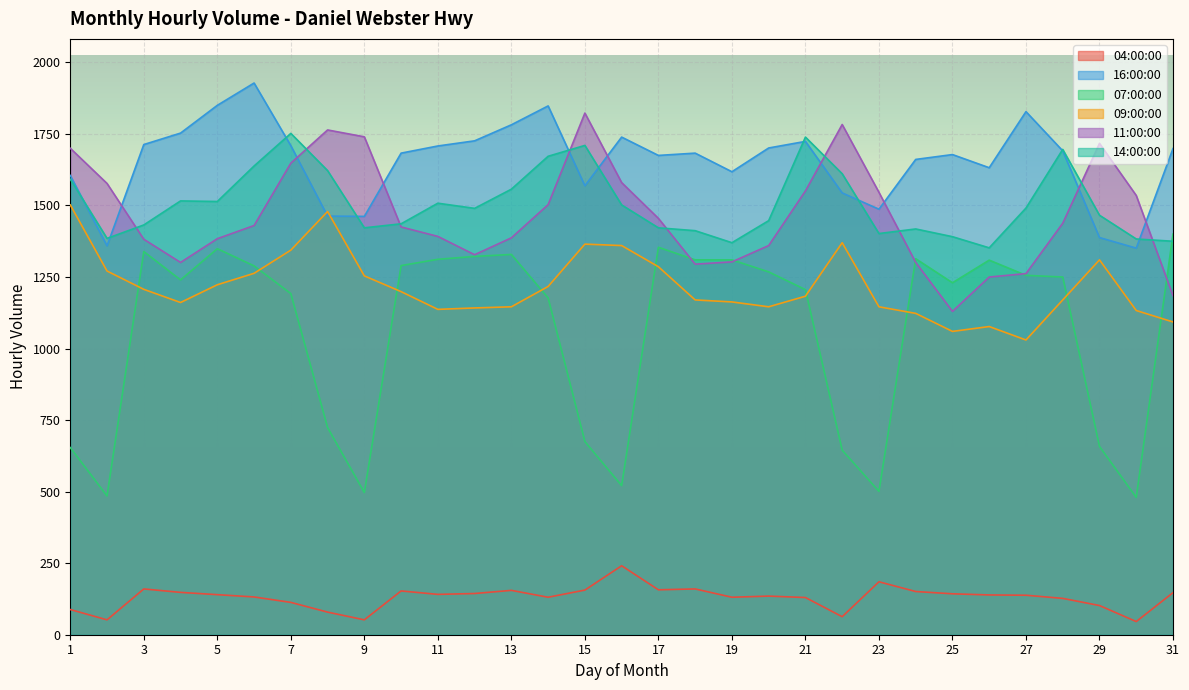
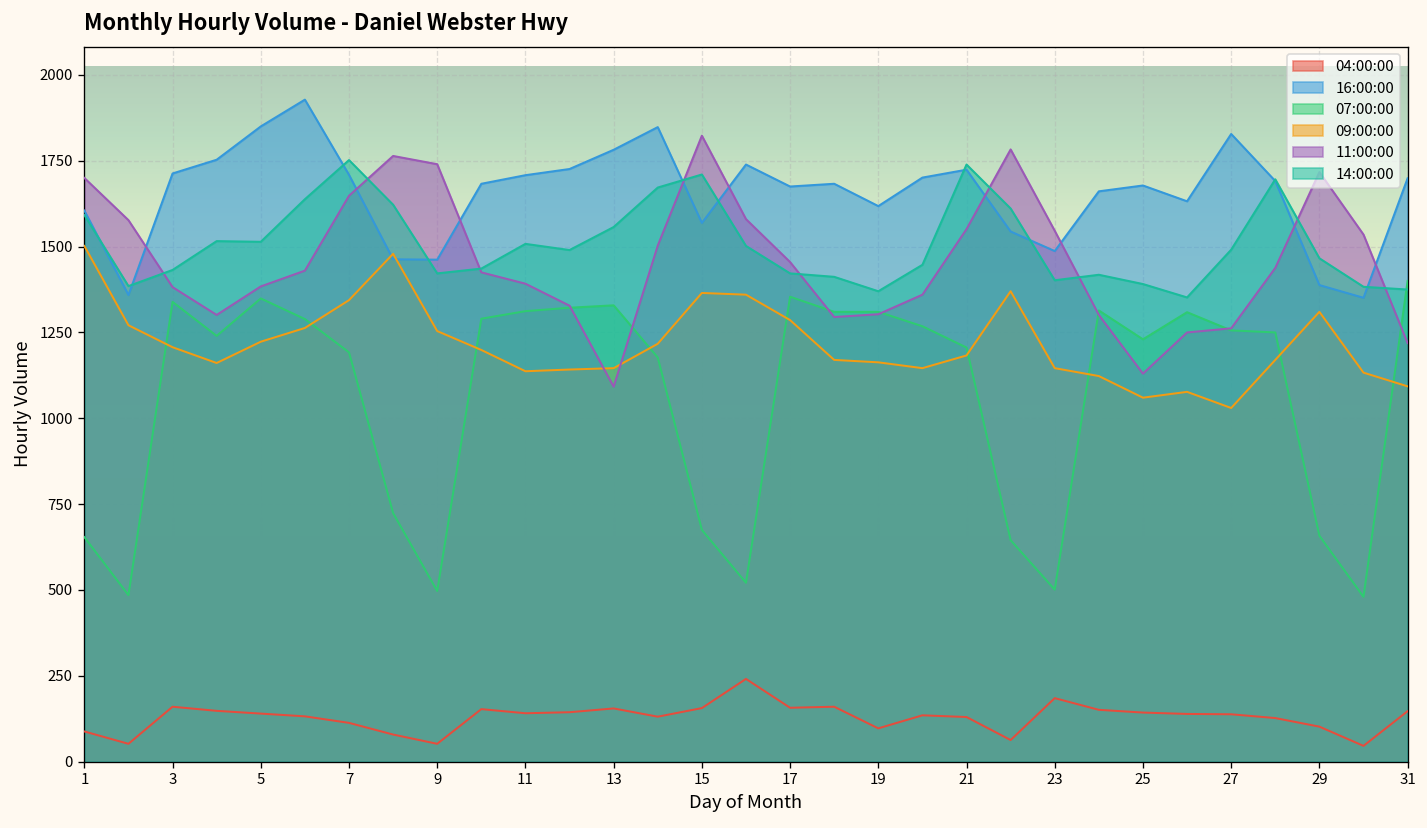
11:00:00, 13: 1390 -> 1090
04:00:00, 19: 130 -> 100
11:00:00, 31: 1190 -> 1220
